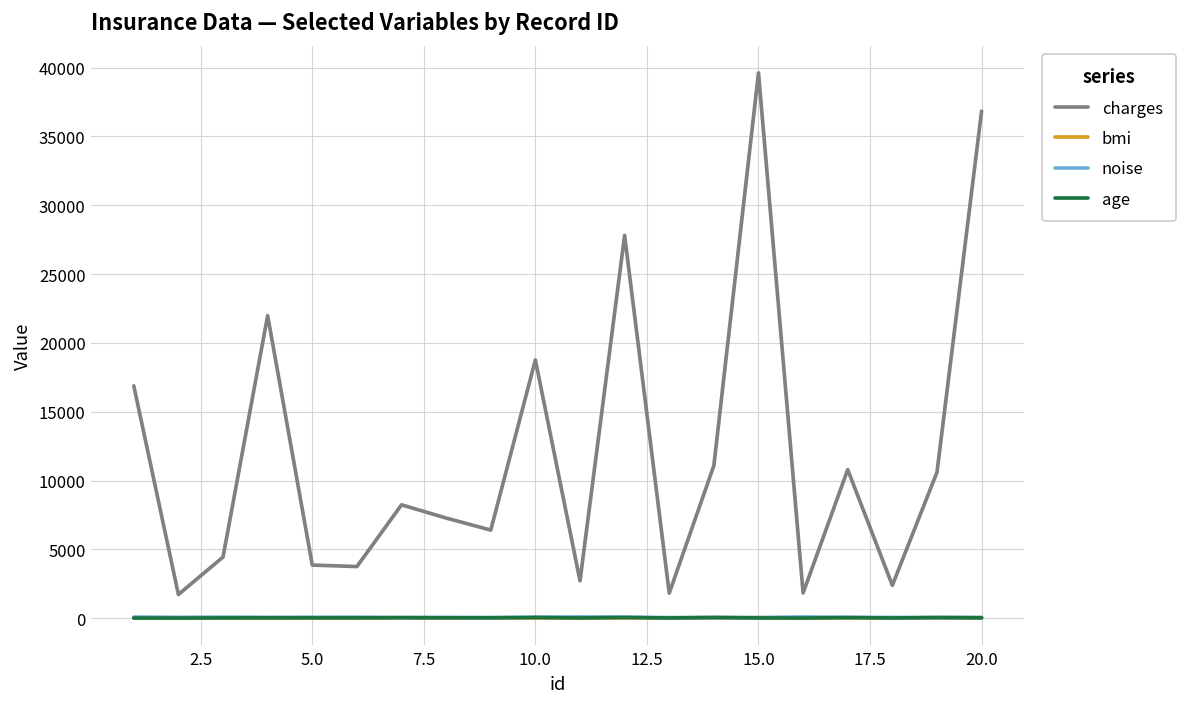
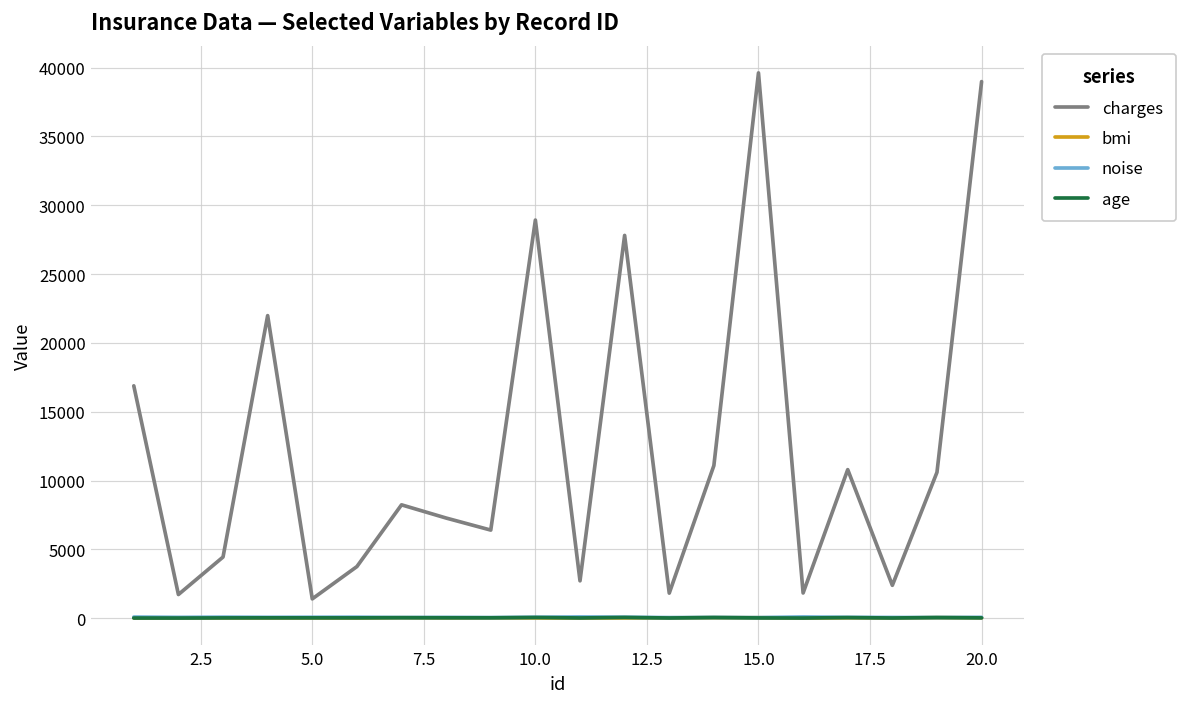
charges, 5.0: 3900 -> 1400
charges, 10.0: 18800 -> 28900
charges, 20.0: 36800 -> 39000
